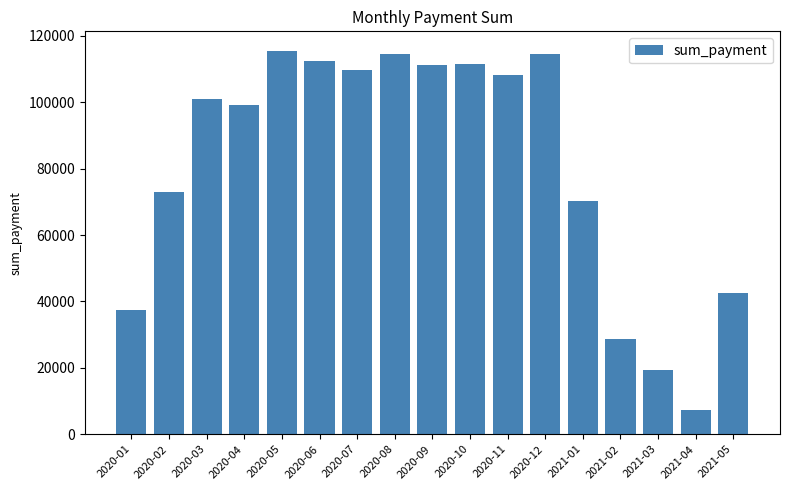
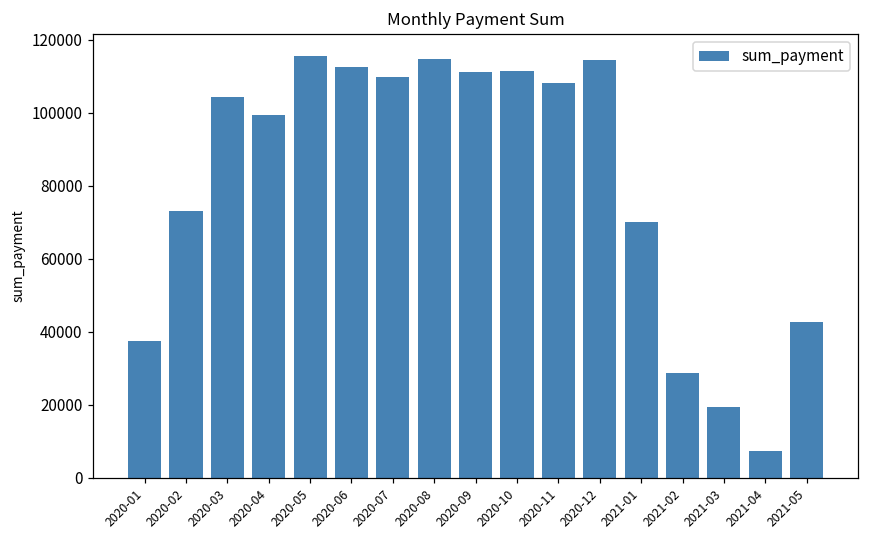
2020-03: 101000 -> 104000
